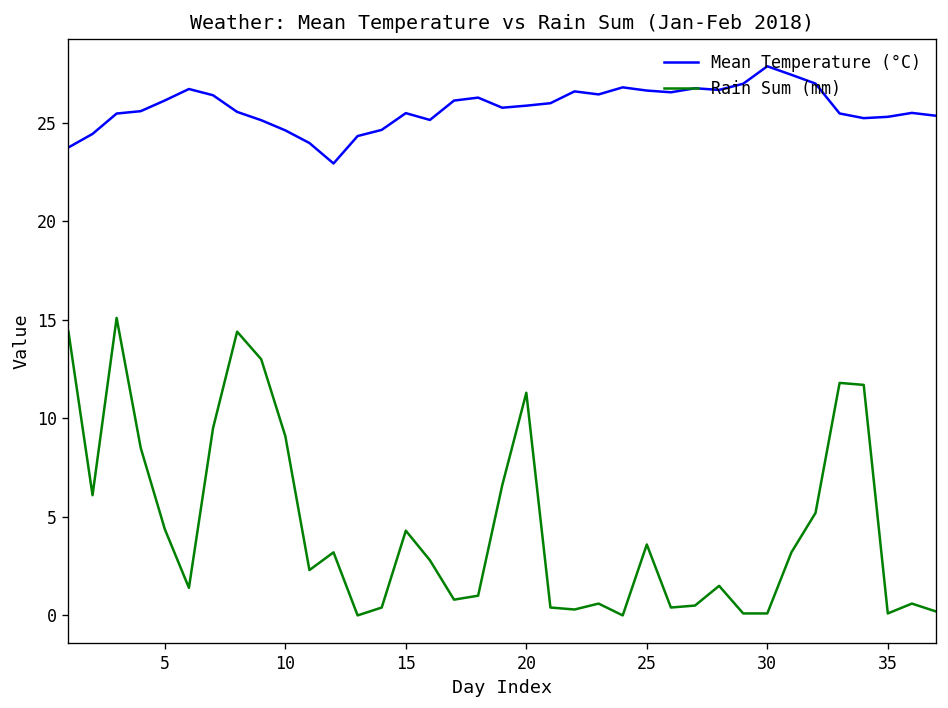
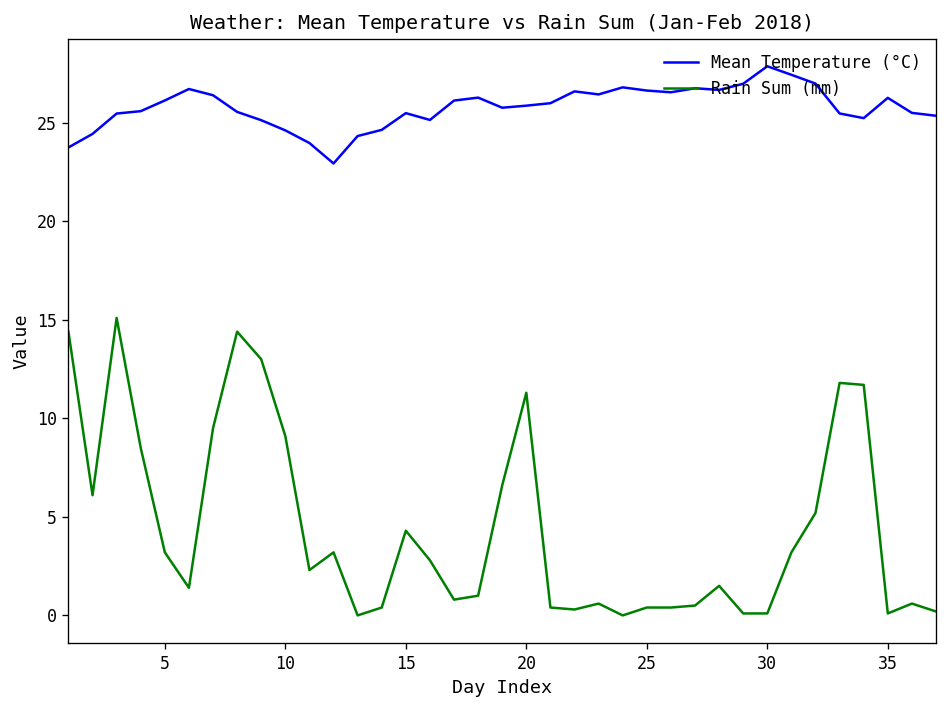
Rain Sum (mm), 5: 4.4 -> 3.2
Rain Sum (mm), 25: 3.6 -> 0.4
Mean Temperature (°C), 35: 25.3 -> 26.3
